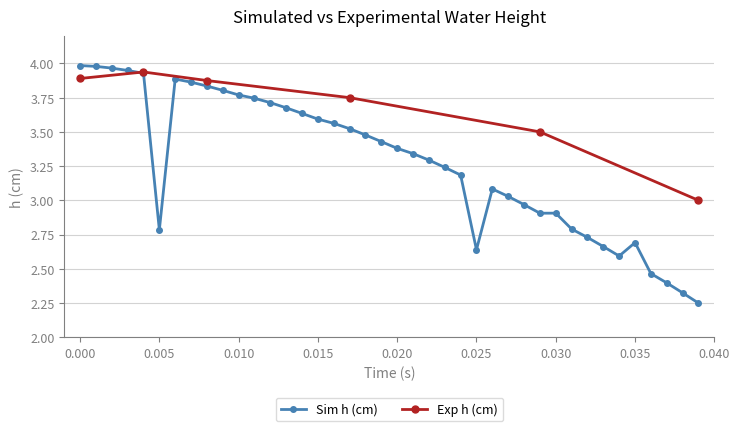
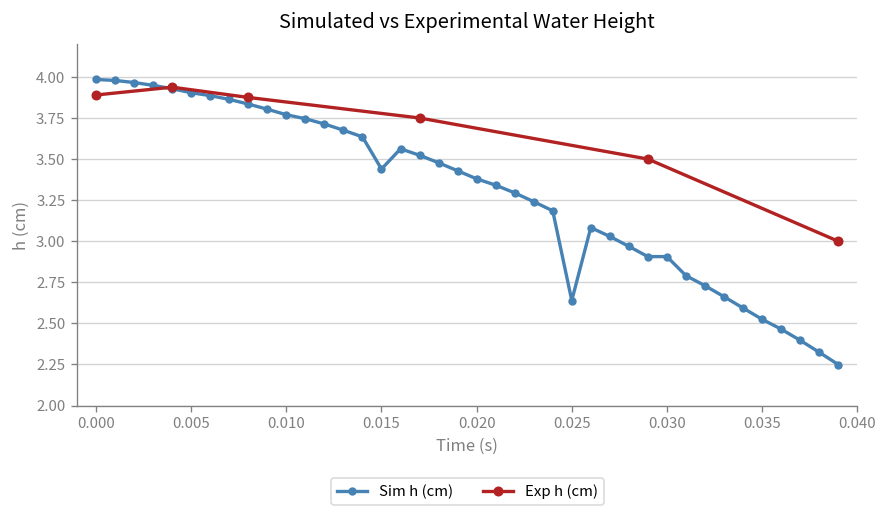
Sim h (cm), 0.005: 2.78 -> 3.90
Sim h (cm), 0.015: 3.59 -> 3.44
Sim h (cm), 0.035: 2.69 -> 2.52
